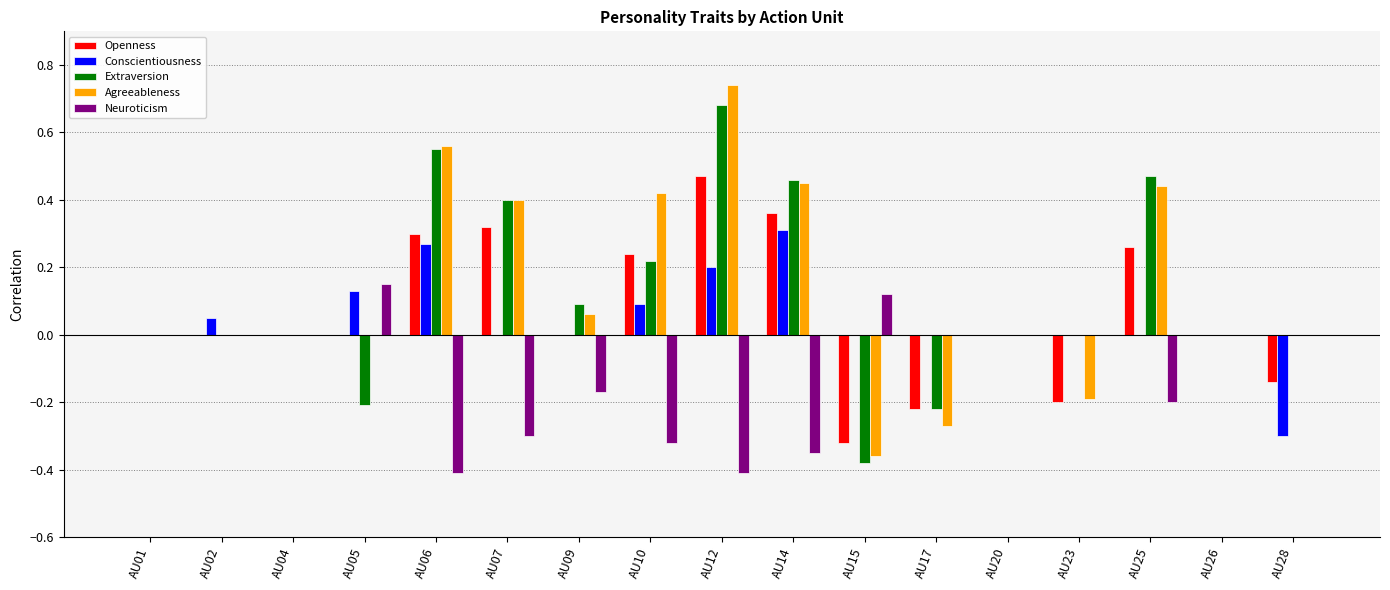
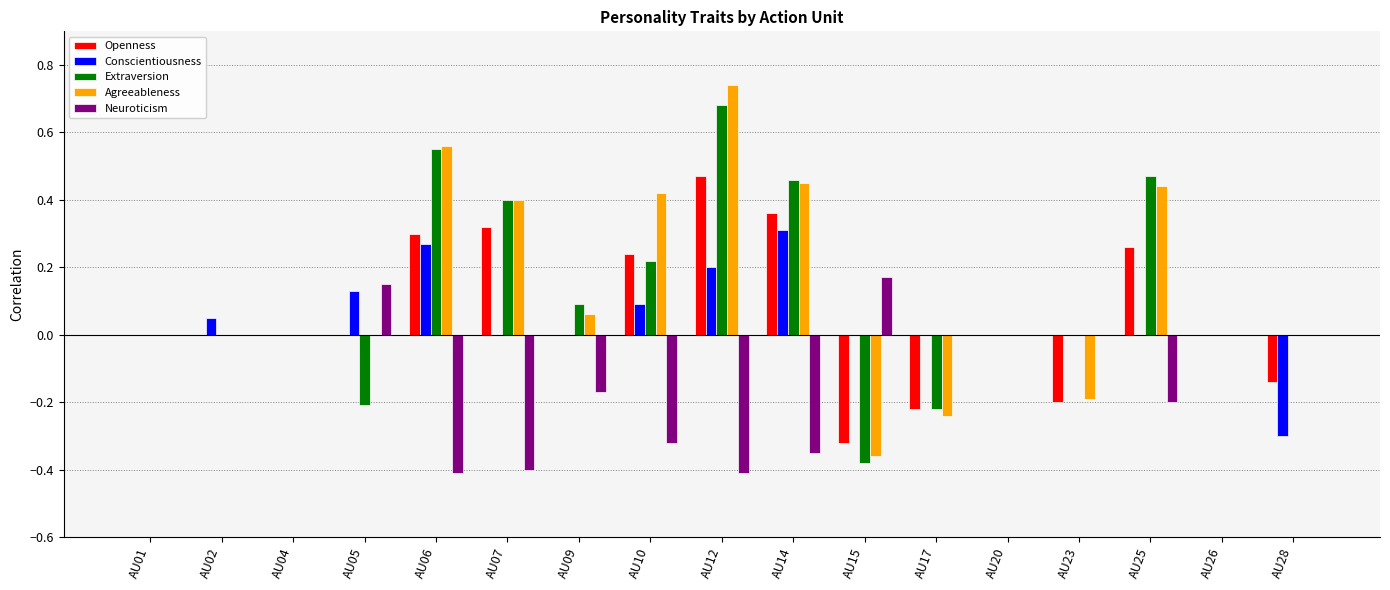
Neuroticism, AU07: -0.3 -> -0.4
Neuroticism, AU15: 0.12 -> 0.17
Agreeableness, AU17: -0.27 -> -0.24
